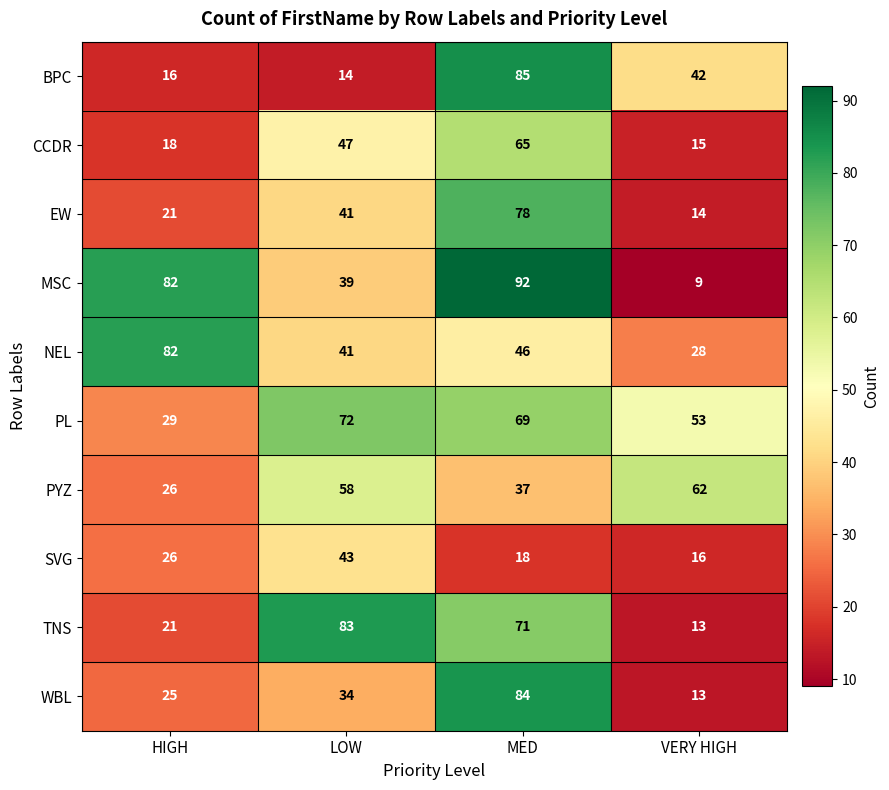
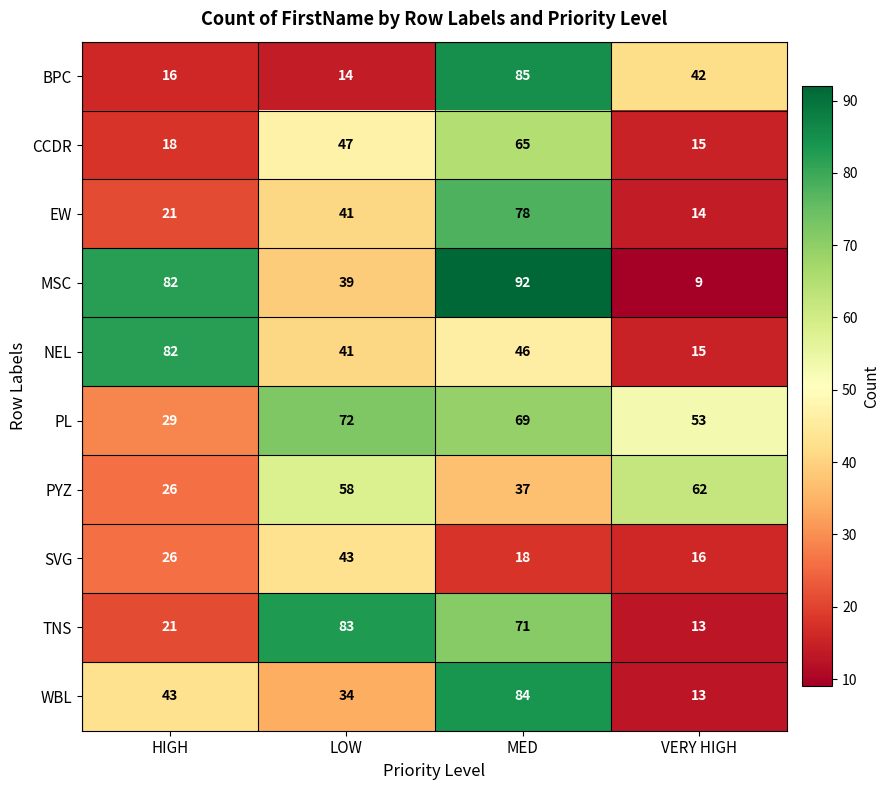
NEL, VERY HIGH: 28 -> 15
WBL, HIGH: 25 -> 43
